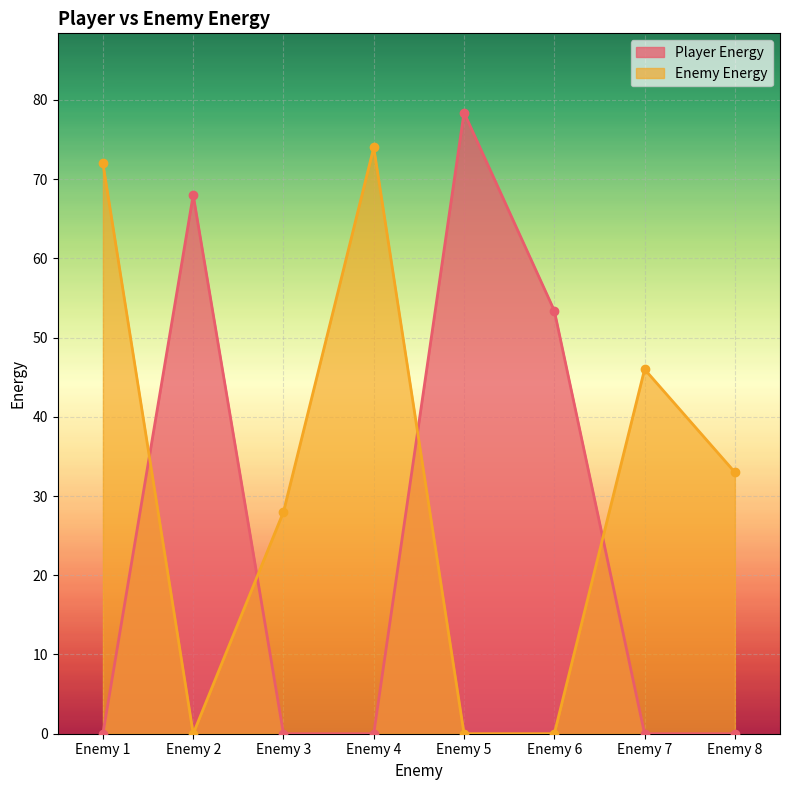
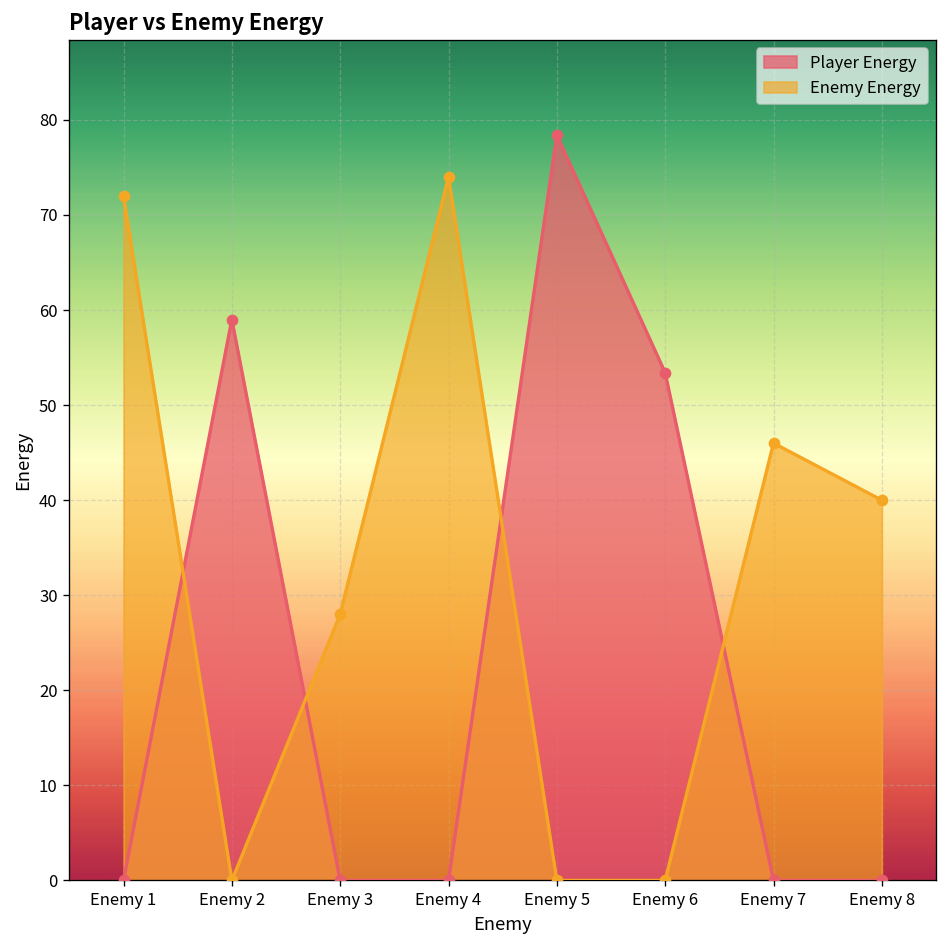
Player Energy, Enemy 2: 68 -> 59
Enemy Energy, Enemy 8: 33 -> 40
